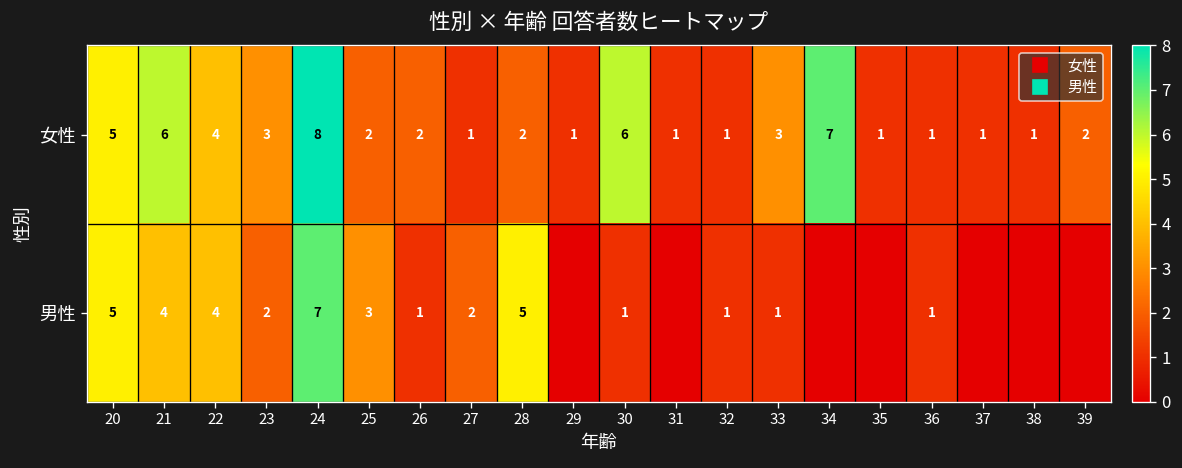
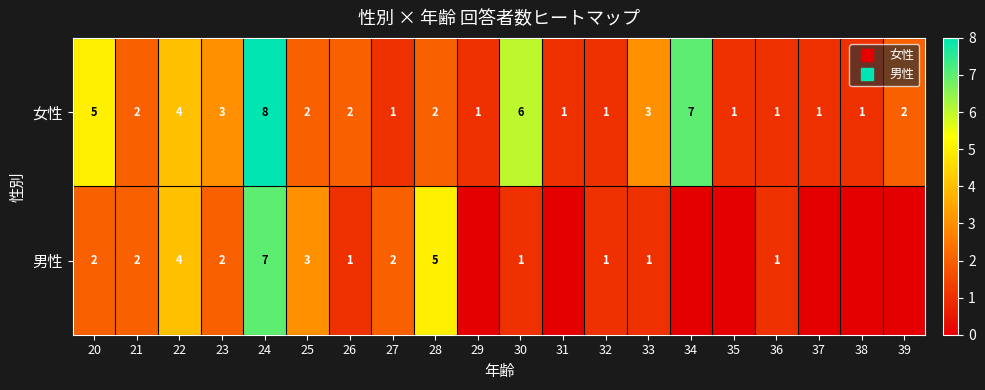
女性, 21: 6 -> 2
男性, 20: 5 -> 2
男性, 21: 4 -> 2
